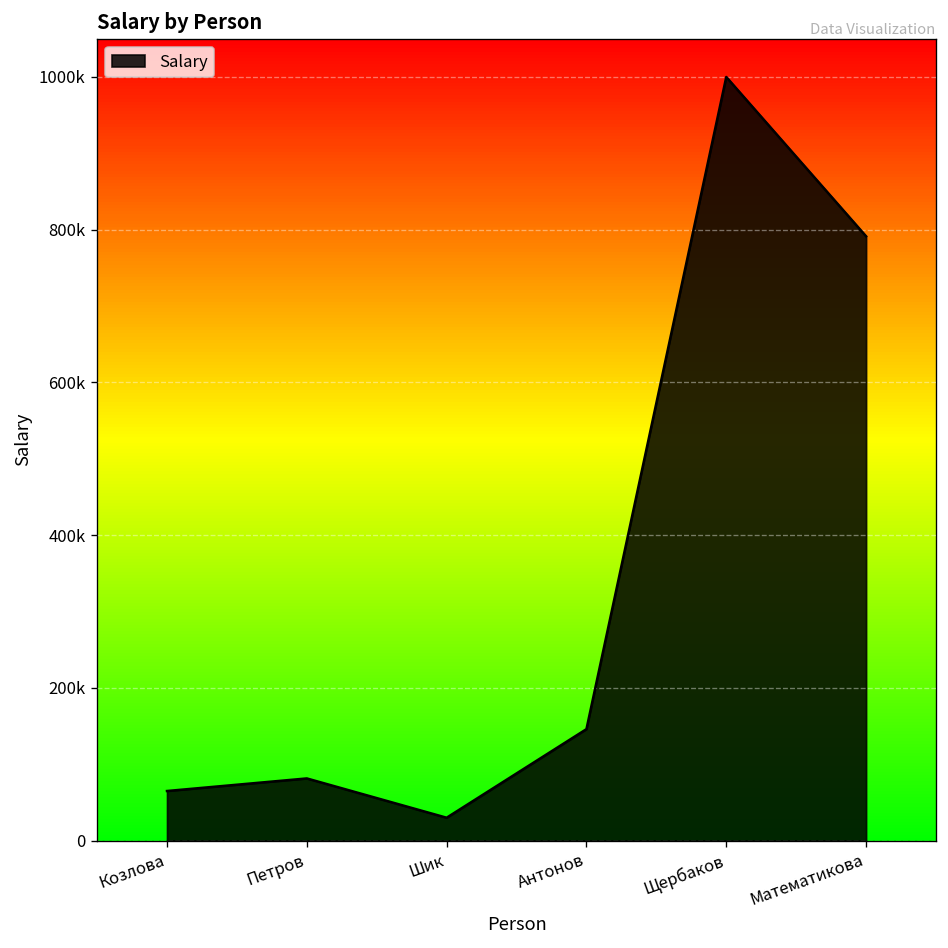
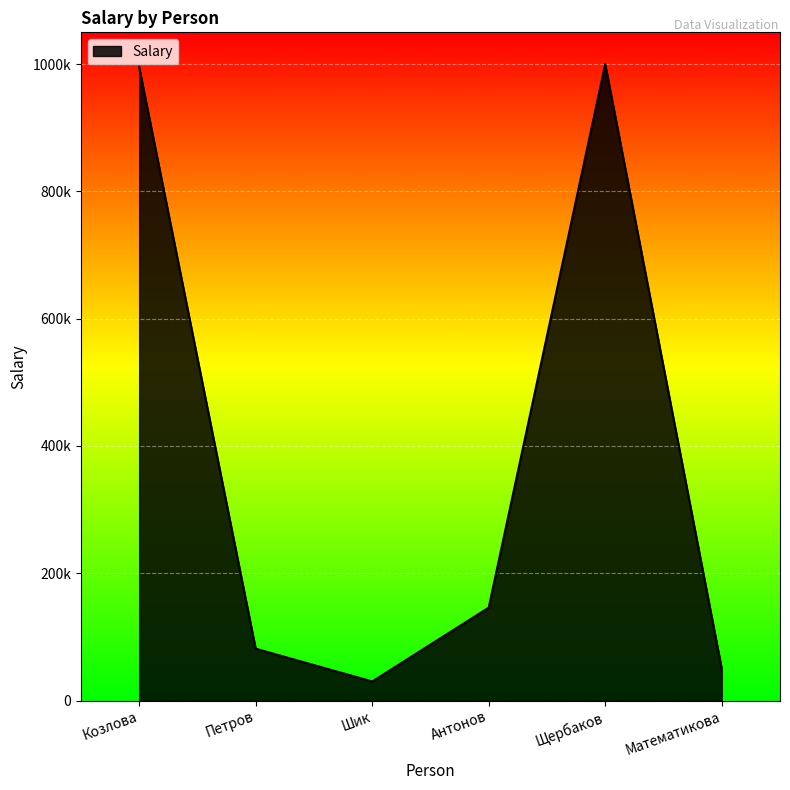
Козлова: 70000 -> 1000000
Математикова: 790000 -> 50000
